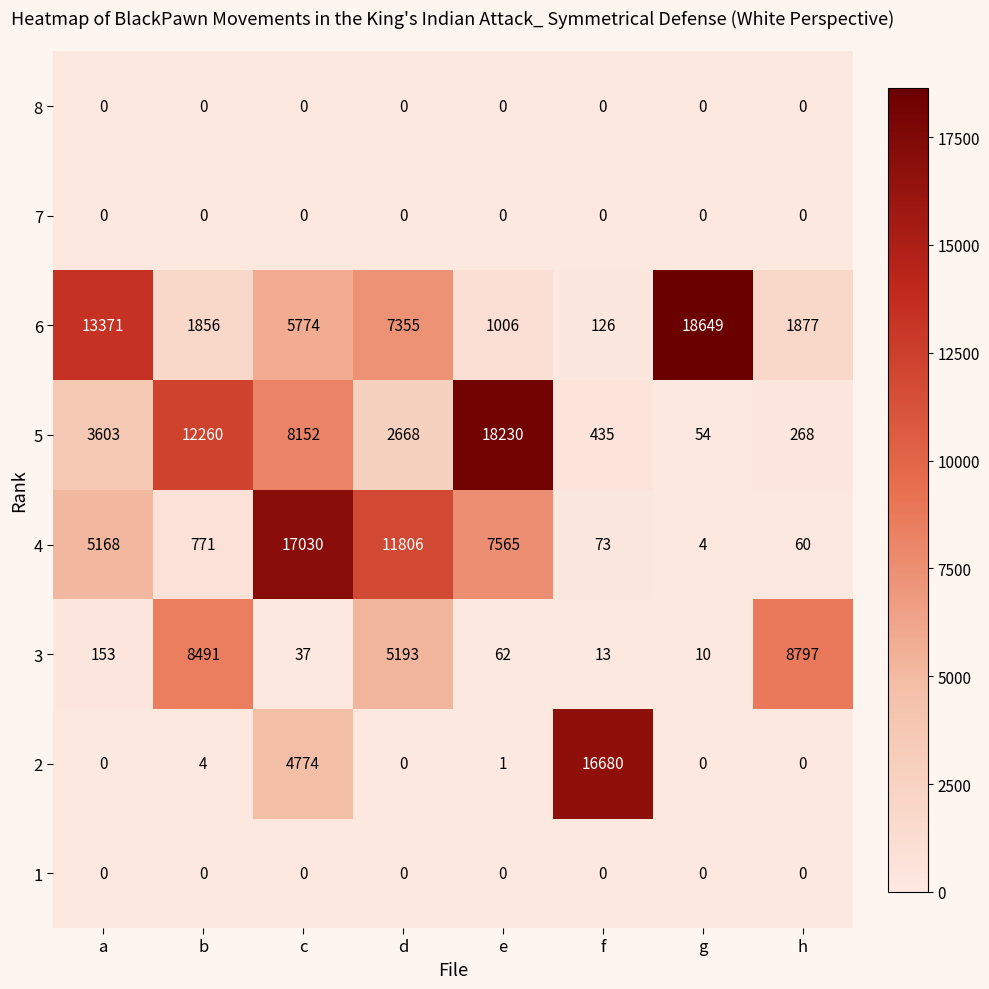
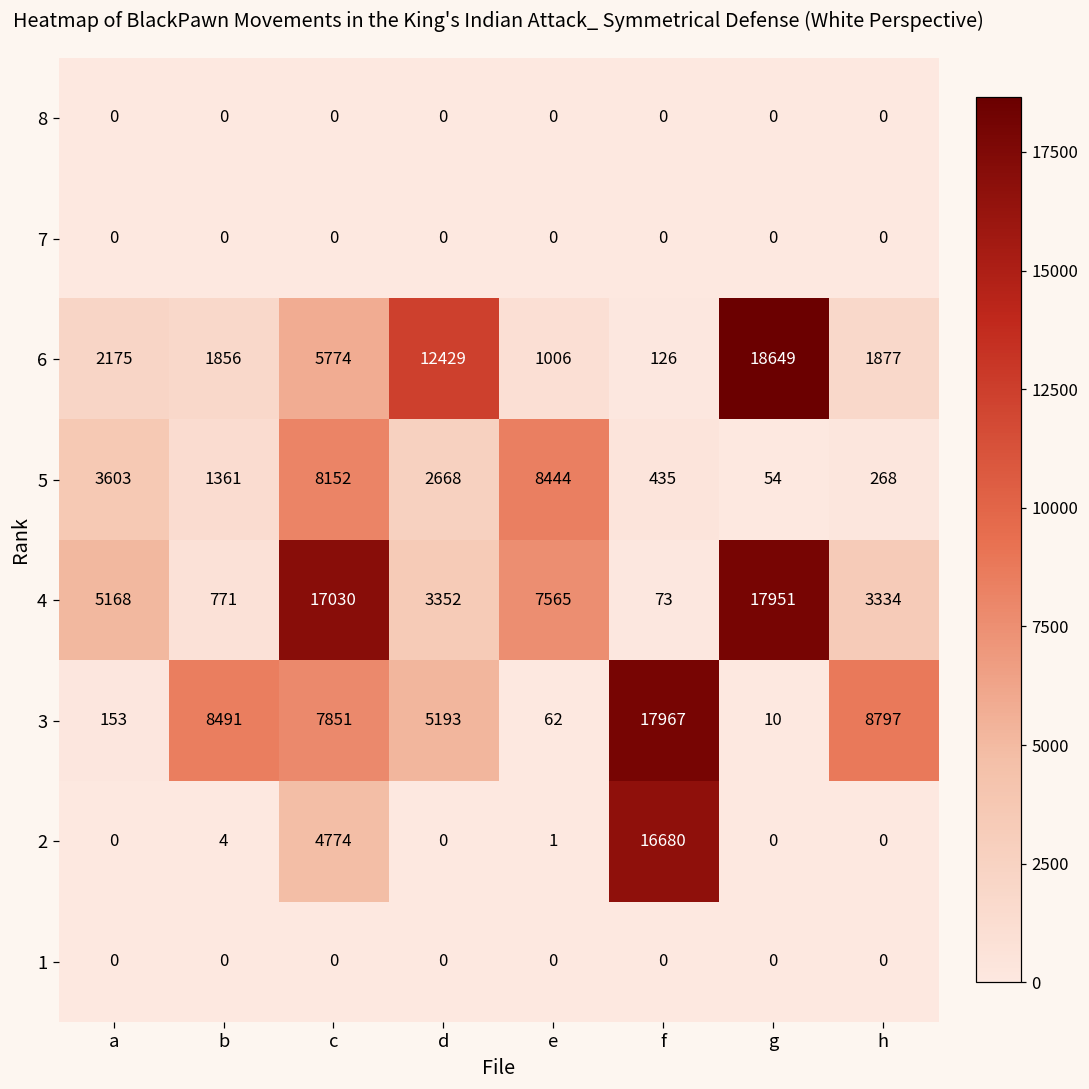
6, a: 13371 -> 2175
6, d: 7355 -> 12429
5, b: 12260 -> 1361
5, e: 18230 -> 8444
4, d: 11806 -> 3352
4, g: 4 -> 17951
4, h: 60 -> 3334
3, c: 37 -> 7851
3, f: 13 -> 17967
